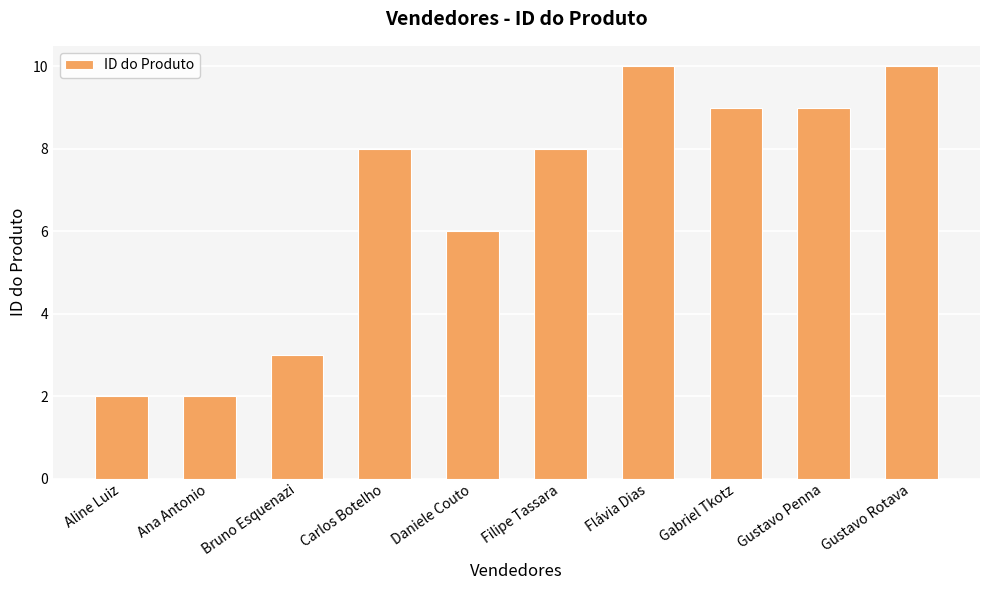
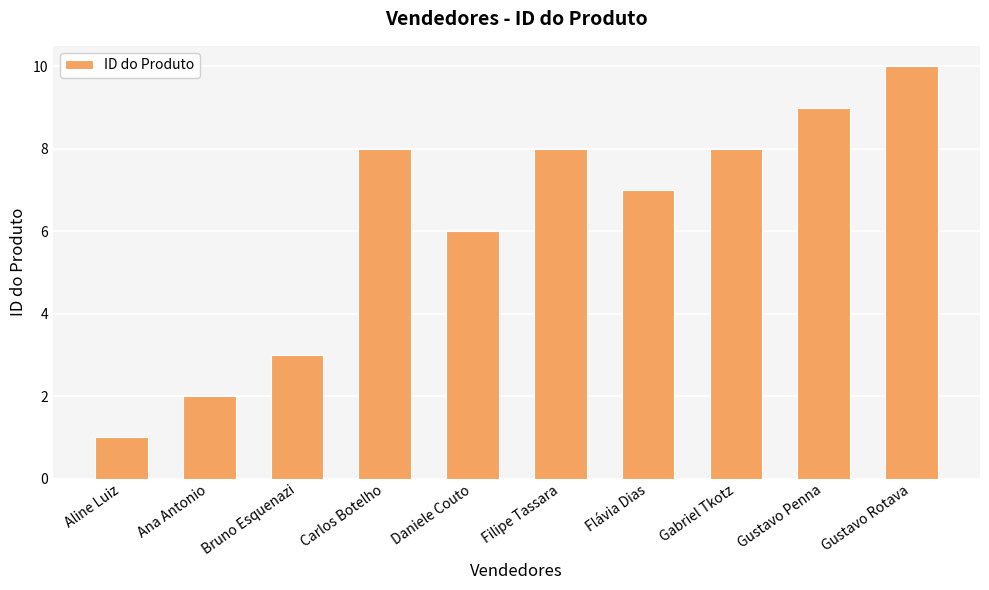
Aline Luiz: 2 -> 1
Flávia Dias: 10 -> 7
Gabriel Tkotz: 9 -> 8
